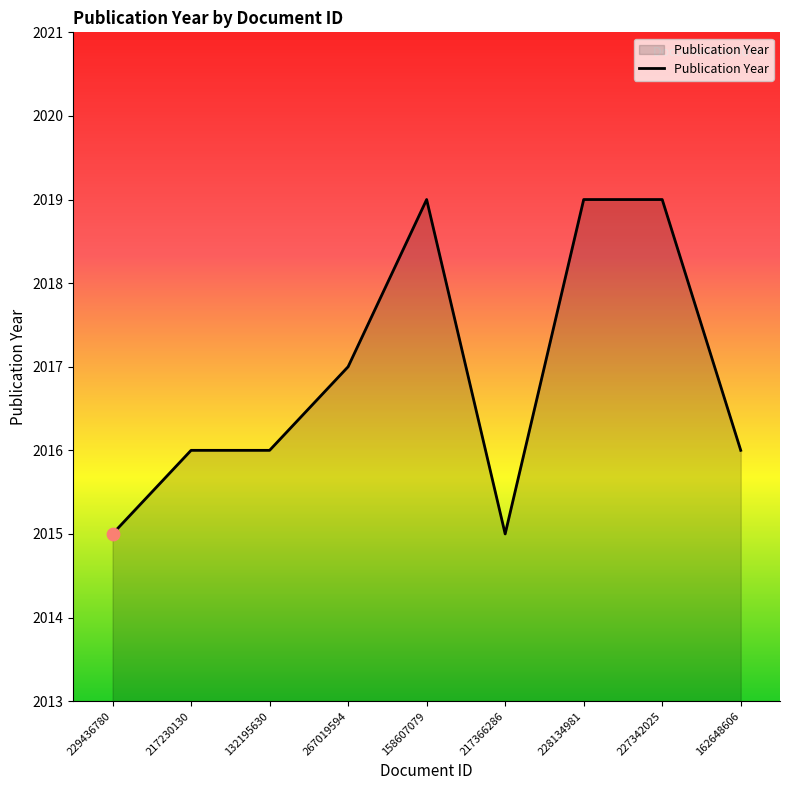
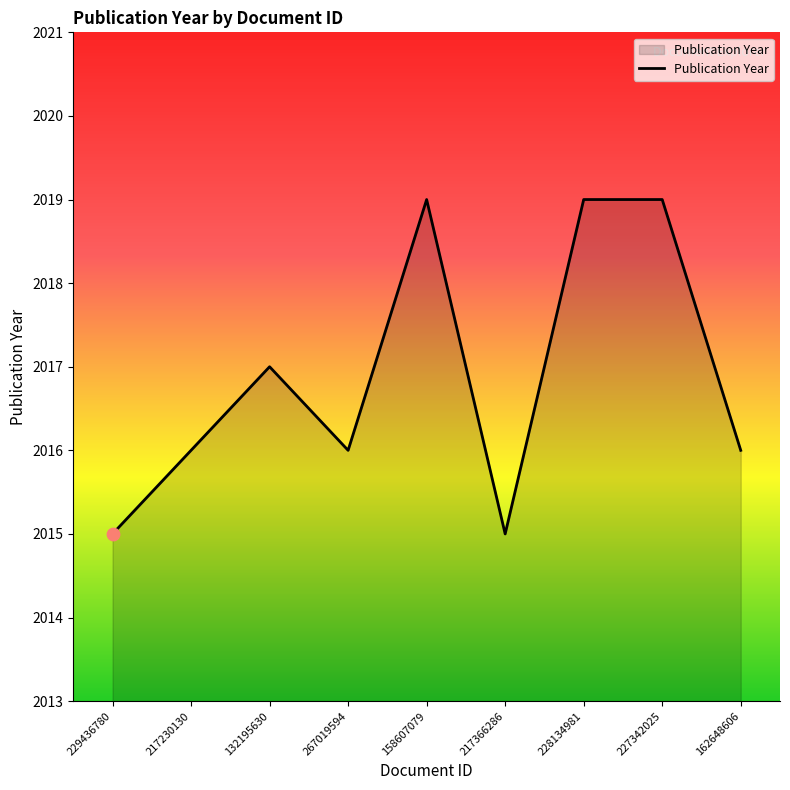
Publication Year, 132195630: 2016 -> 2017
Publication Year, 267019594: 2017 -> 2016
